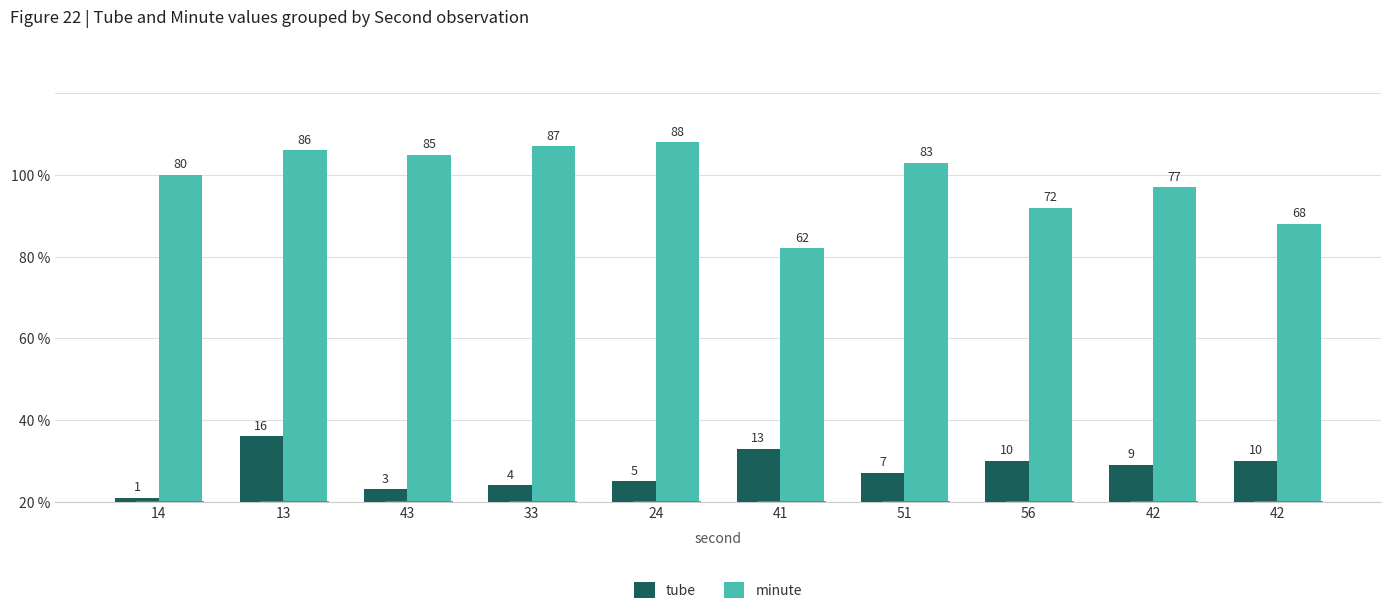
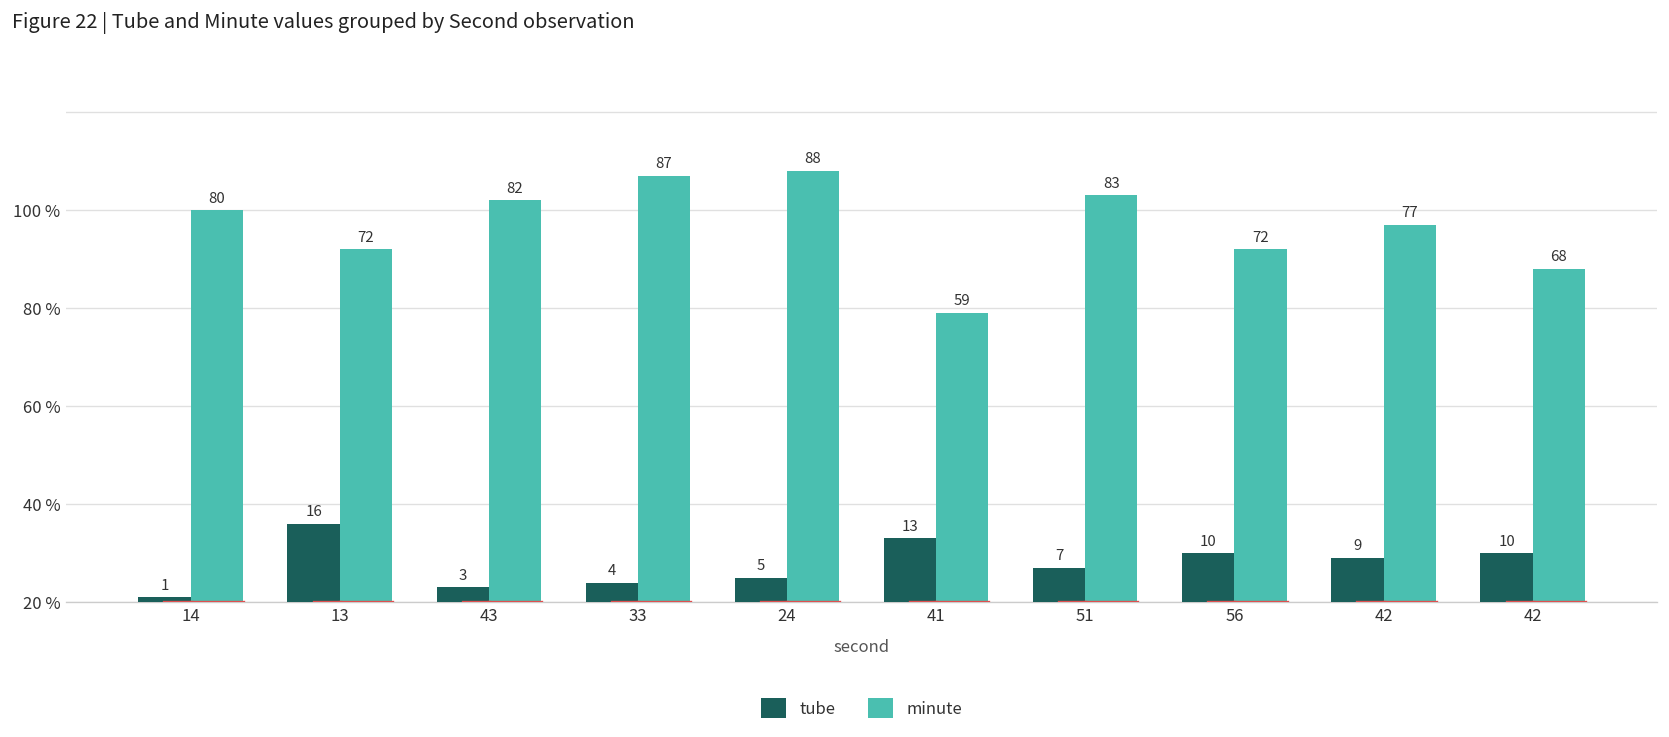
minute, 13: 86 -> 72
minute, 43: 85 -> 82
minute, 41: 62 -> 59
